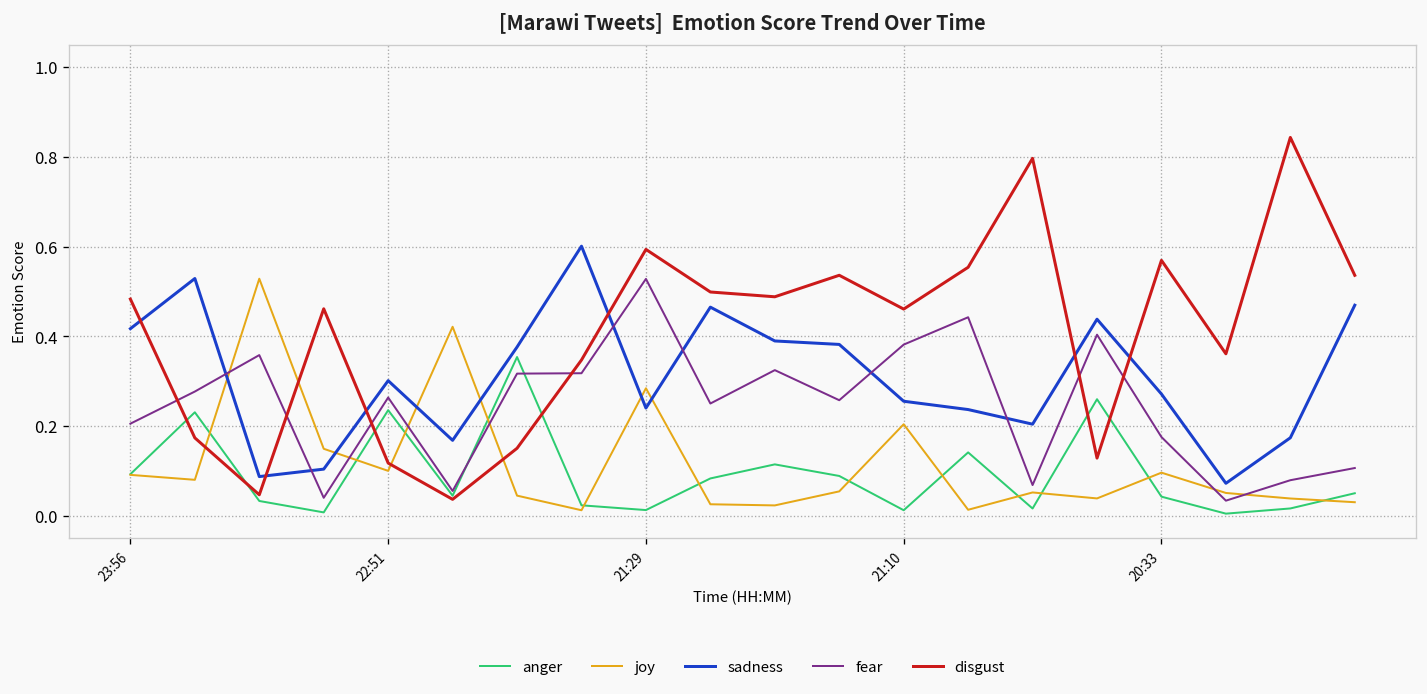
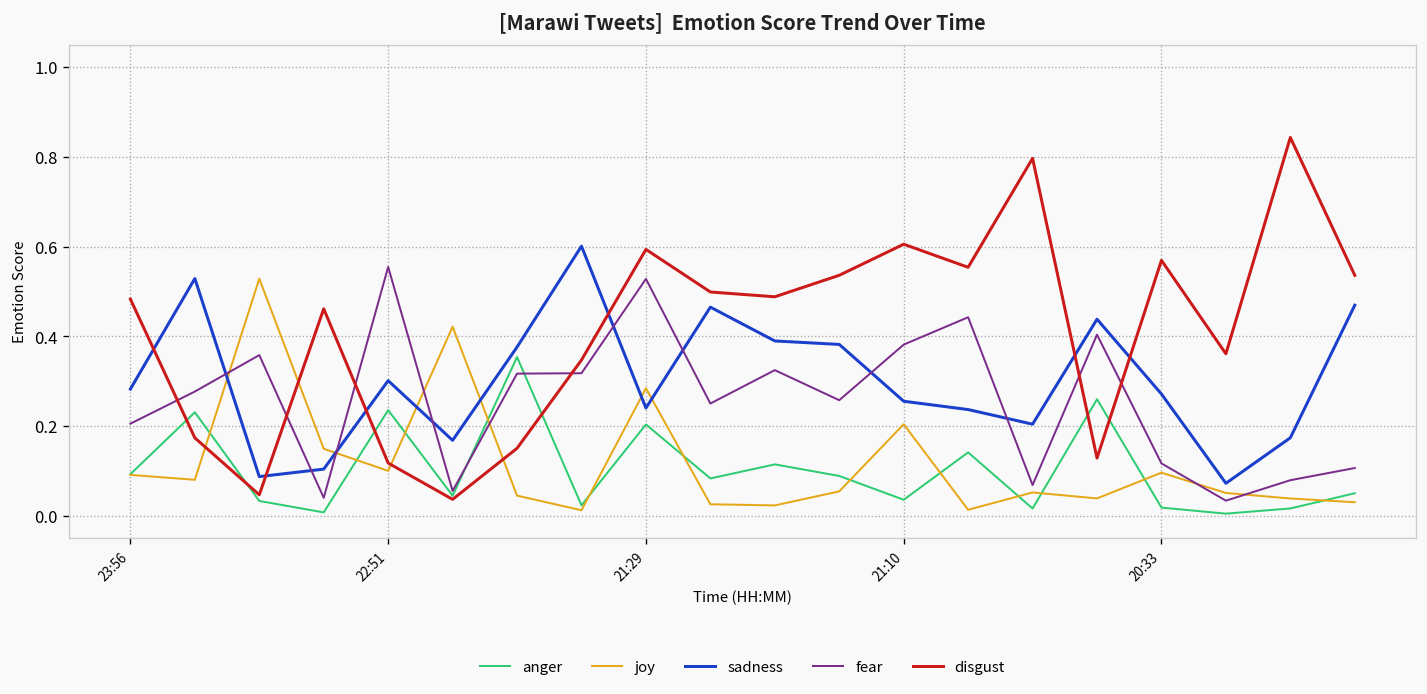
sadness, 23:56: 0.42 -> 0.28
fear, 22:51: 0.26 -> 0.55
anger, 21:29: 0.01 -> 0.20
anger, 21:10: 0.01 -> 0.04
disgust, 21:10: 0.46 -> 0.61
anger, 20:33: 0.04 -> 0.02
fear, 20:33: 0.18 -> 0.12
